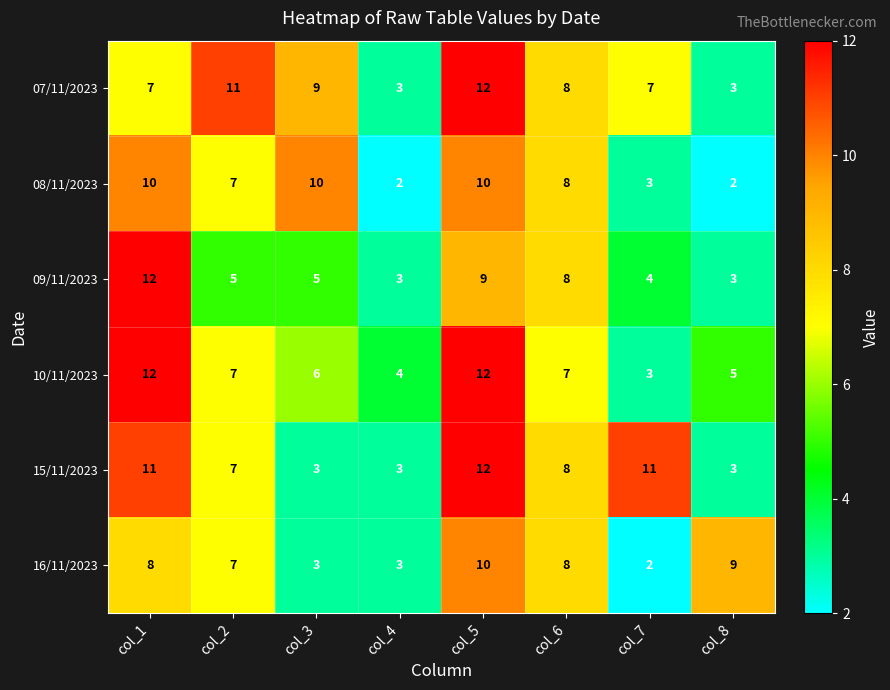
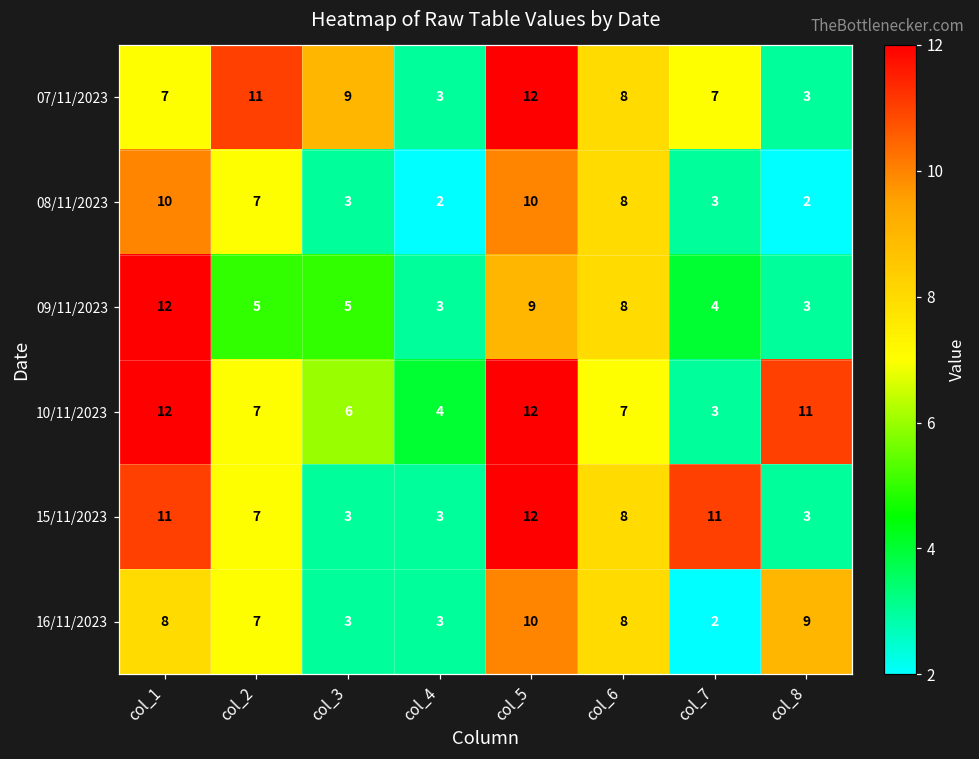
08/11/2023, col_3: 10 -> 3
10/11/2023, col_8: 5 -> 11
